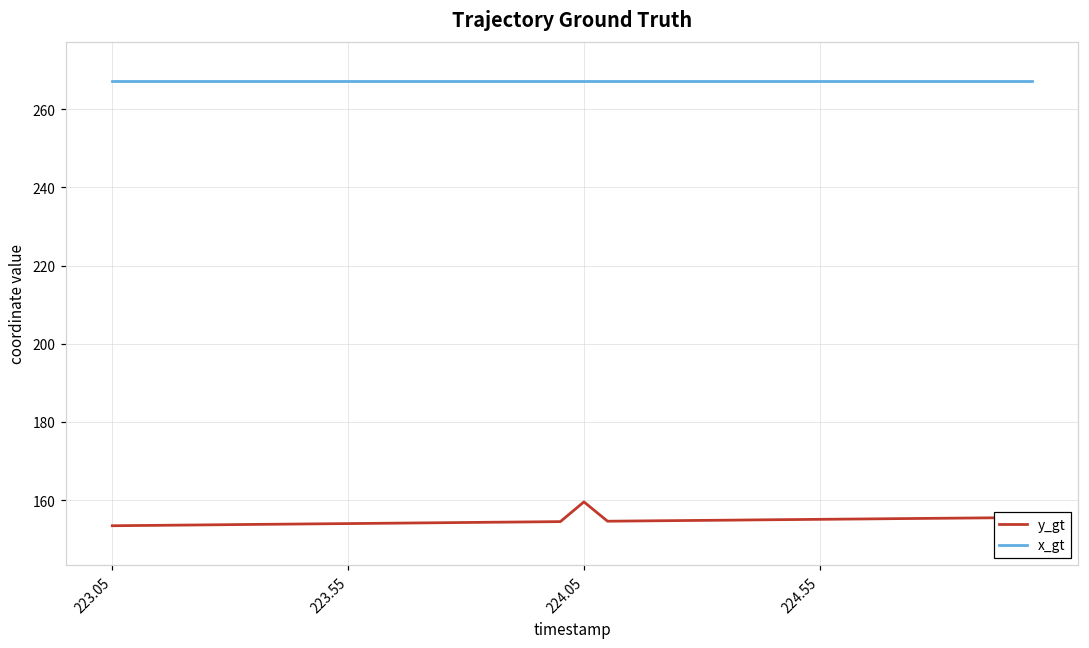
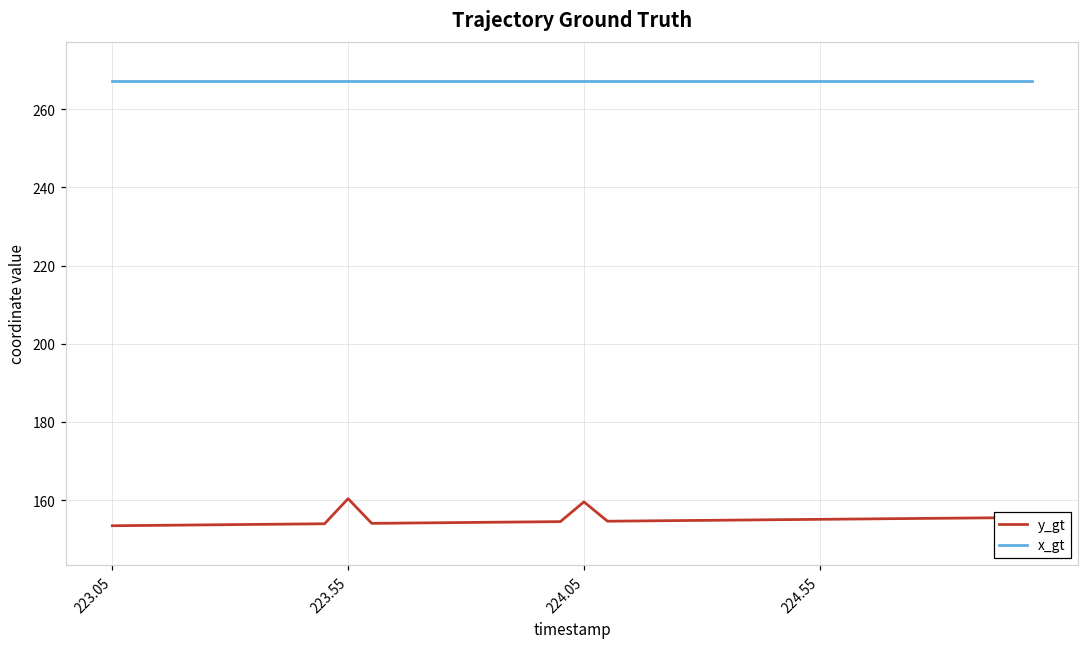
y_gt, 223.55: 154 -> 160
